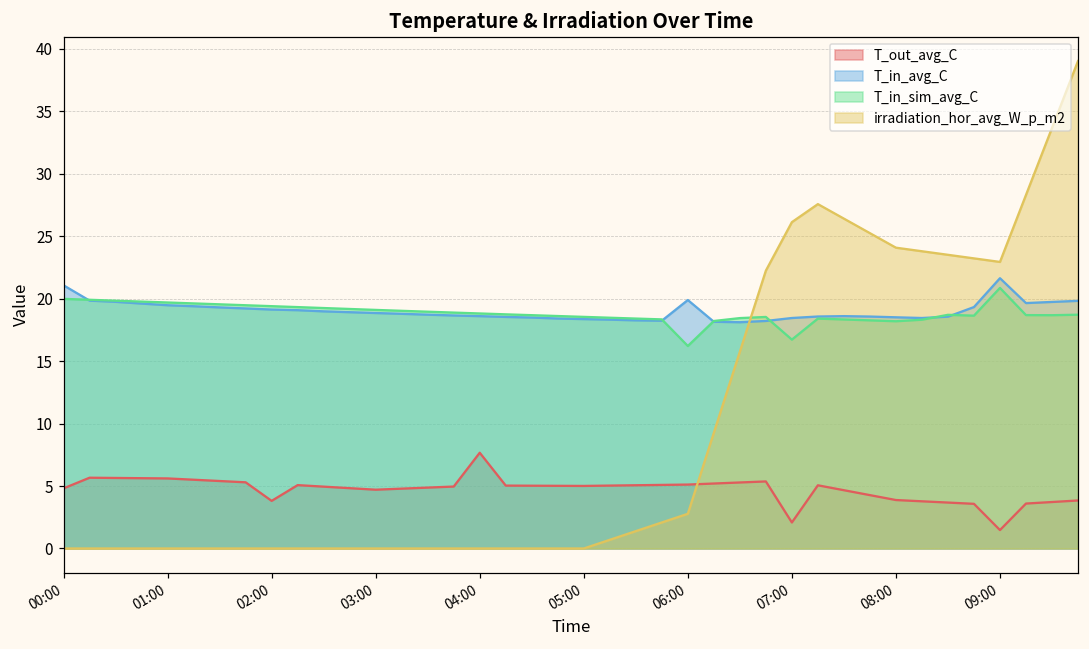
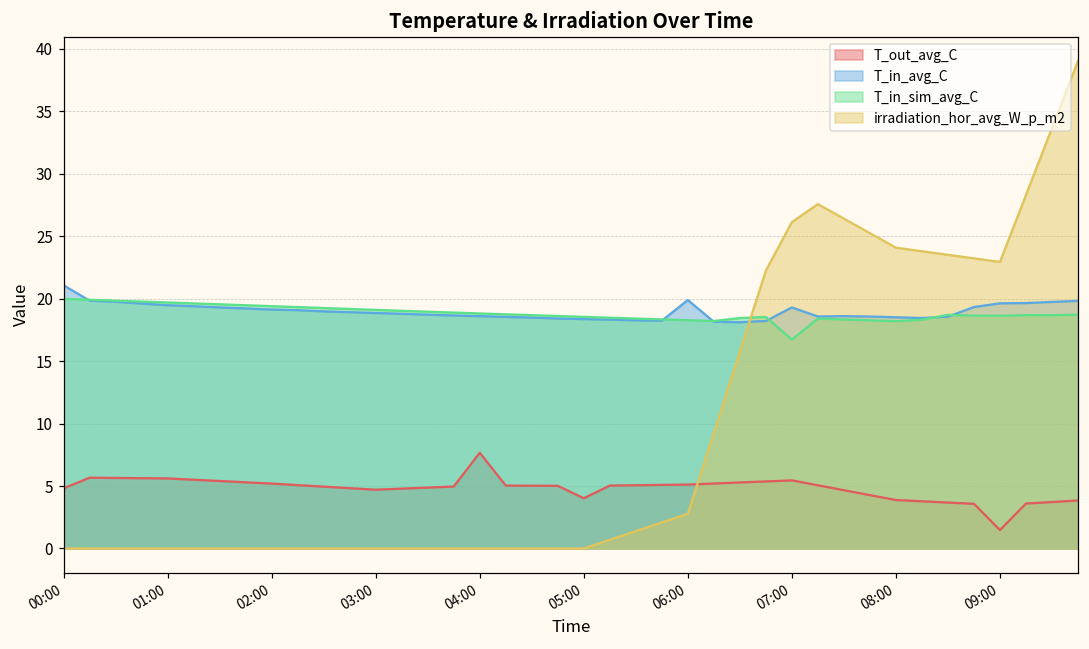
T_out_avg_C, 02:00: 3.8 -> 5.2
T_out_avg_C, 05:00: 5.0 -> 4.0
T_in_sim_avg_C, 06:00: 16.2 -> 18.3
T_out_avg_C, 07:00: 2.1 -> 5.5
T_in_avg_C, 07:00: 18.5 -> 19.3
T_in_avg_C, 09:00: 21.6 -> 19.6
T_in_sim_avg_C, 09:00: 20.9 -> 18.6
